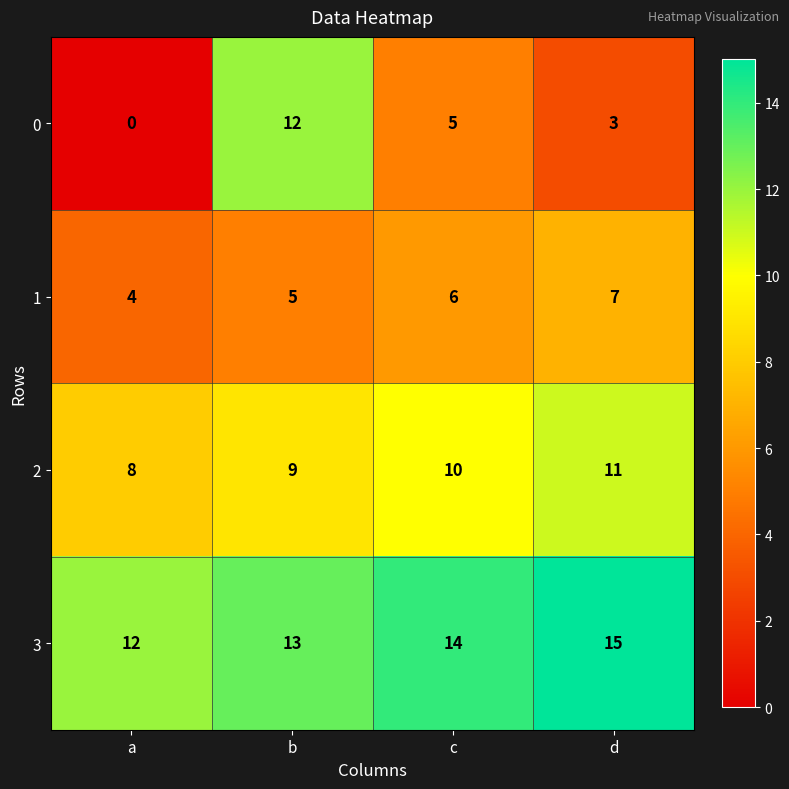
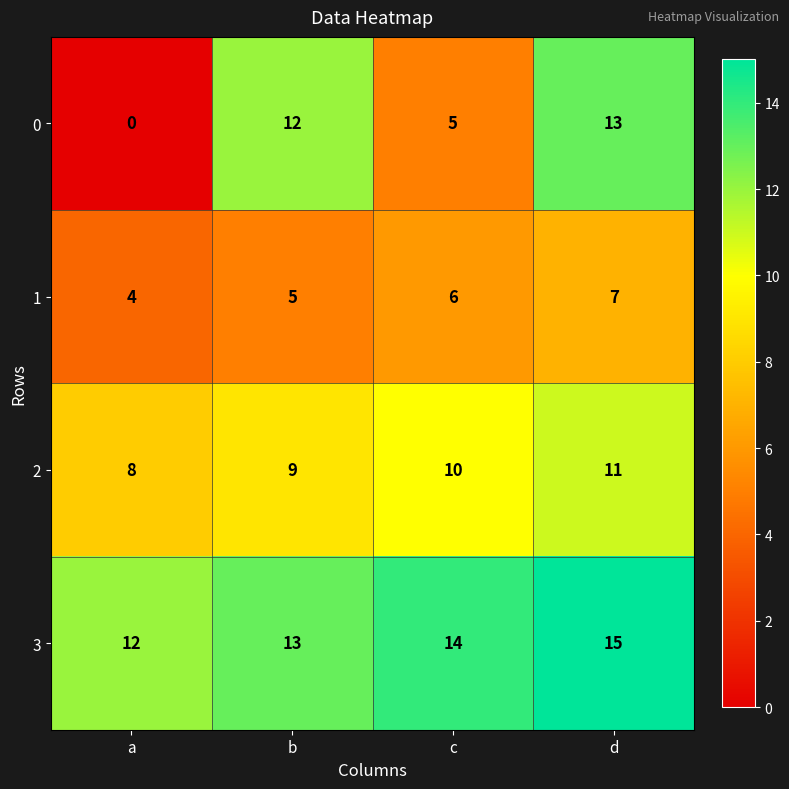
0, d: 3 -> 13
